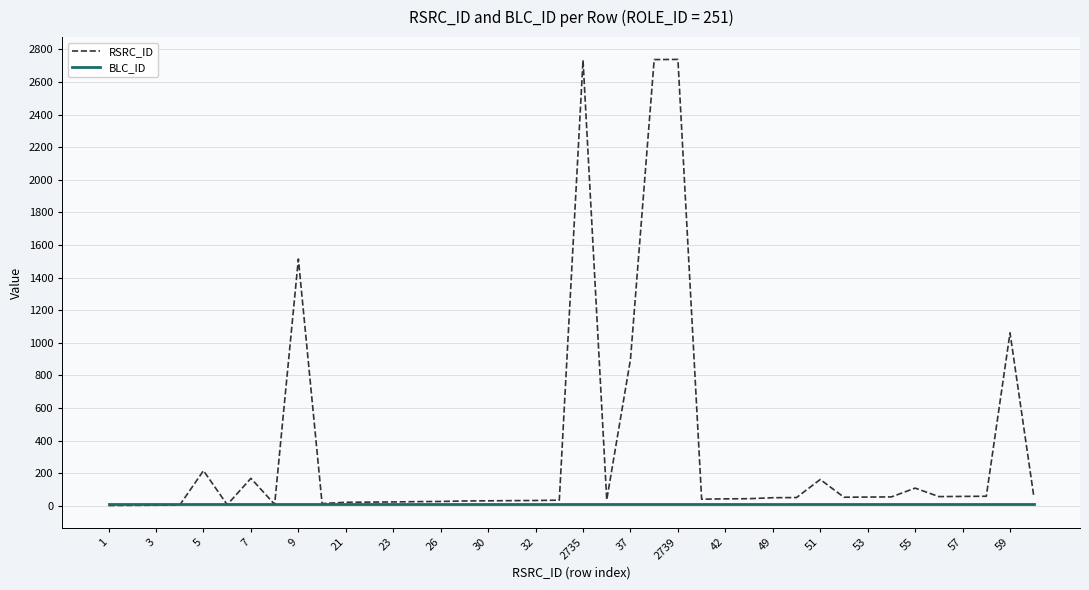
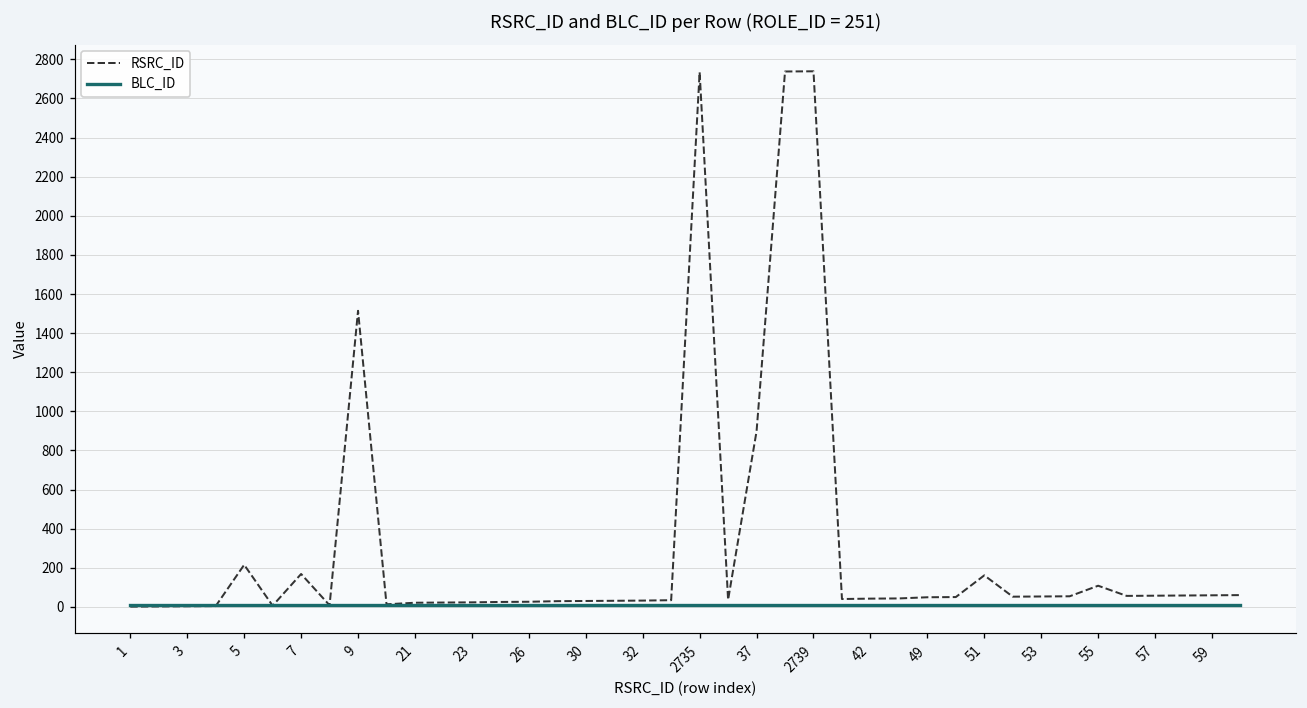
RSRC_ID, 59: 1060 -> 60
